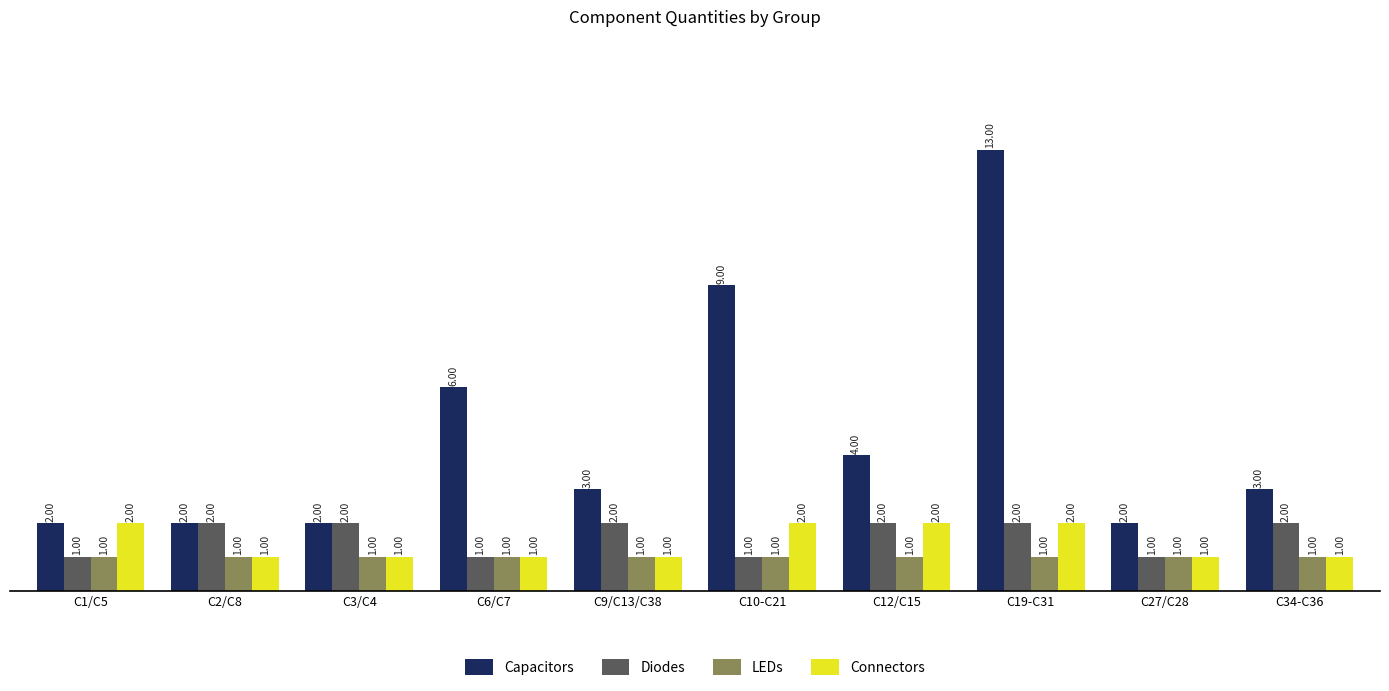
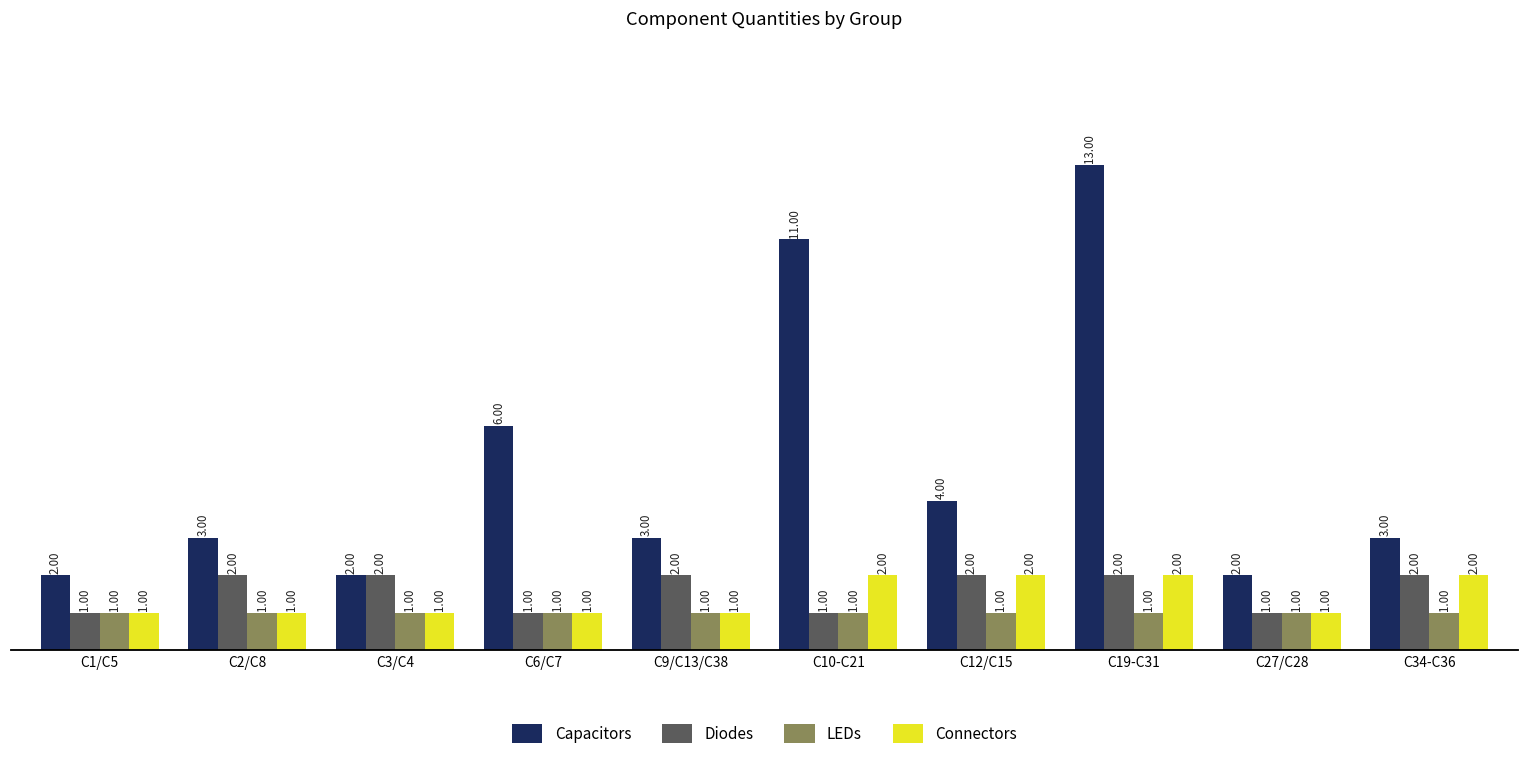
Connectors, C1/C5: 2.00 -> 1.00
Capacitors, C2/C8: 2.00 -> 3.00
Capacitors, C10-C21: 9.00 -> 11.00
Connectors, C34-C36: 1.00 -> 2.00
